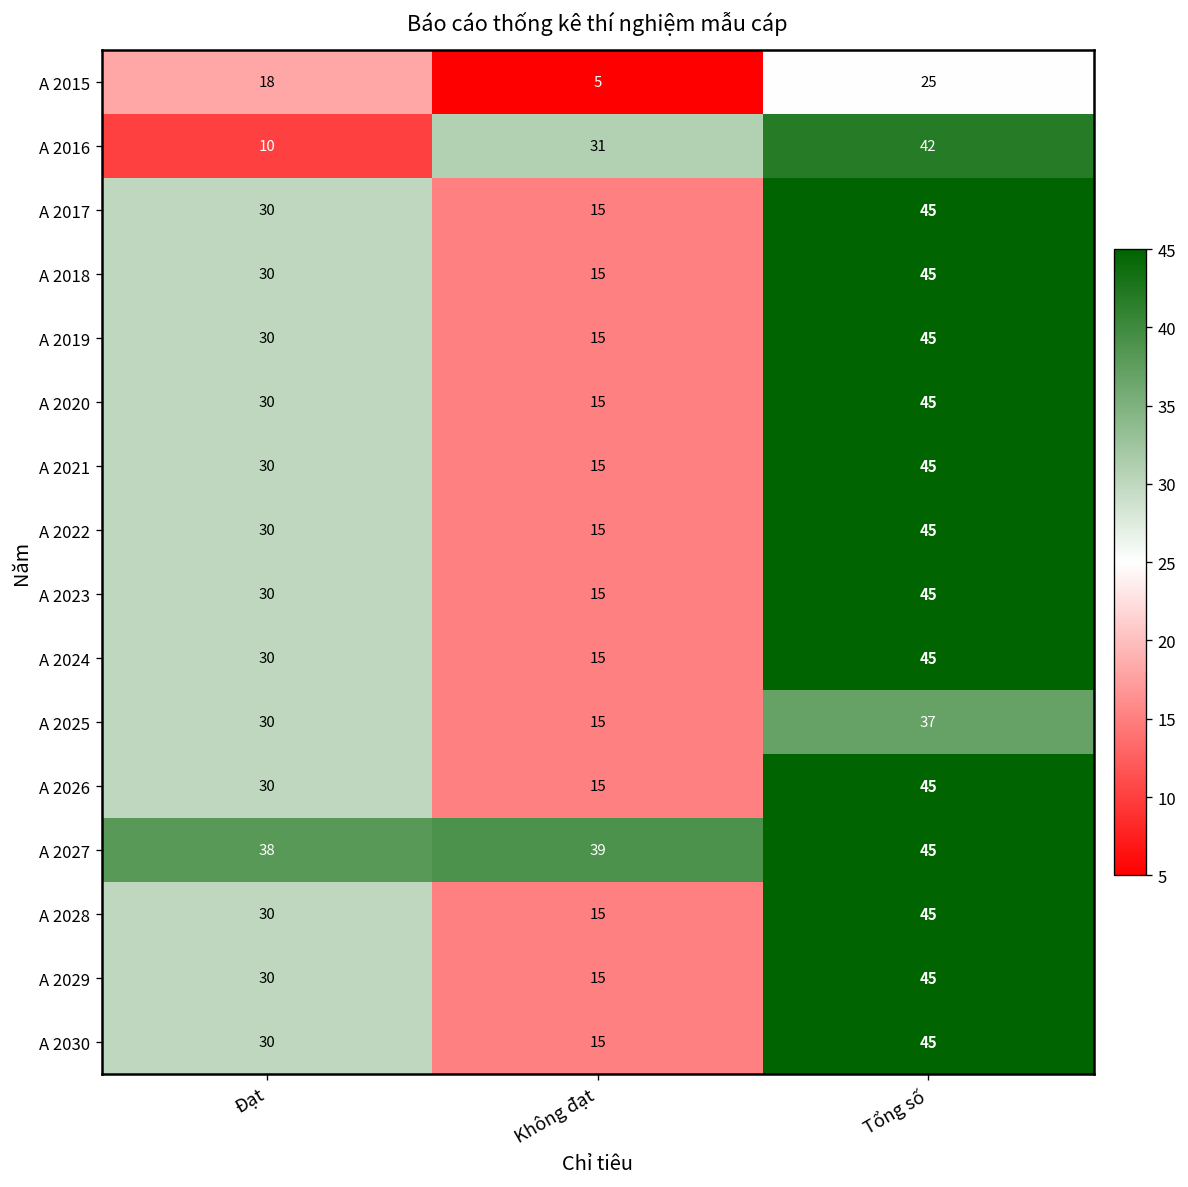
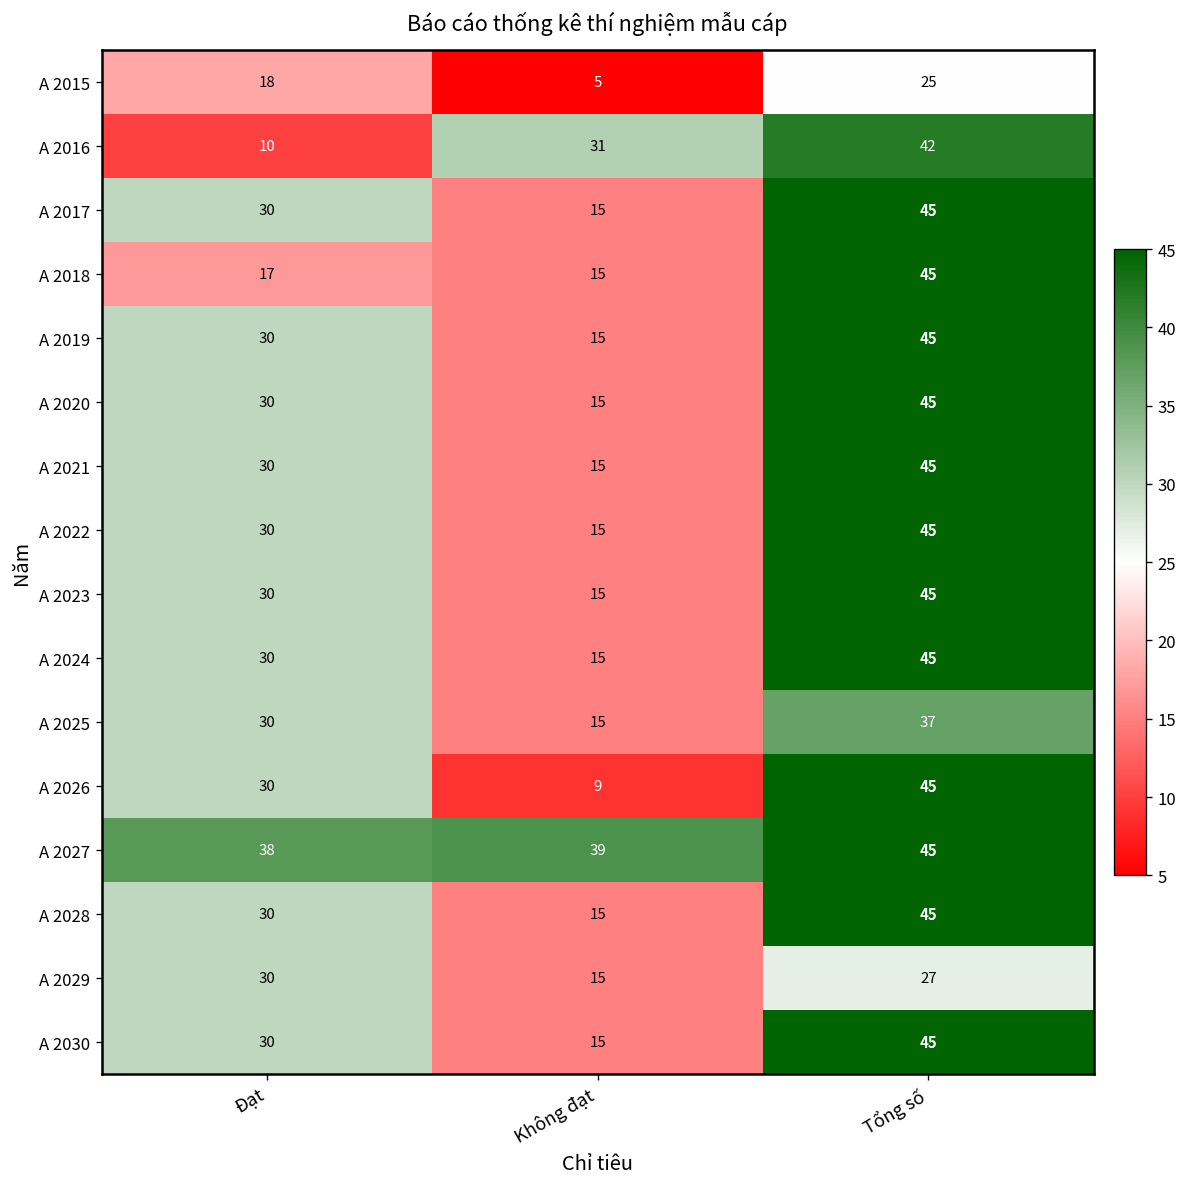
A 2018, Đạt: 30 -> 17
A 2026, Không đạt: 15 -> 9
A 2029, Tổng số: 45 -> 27
